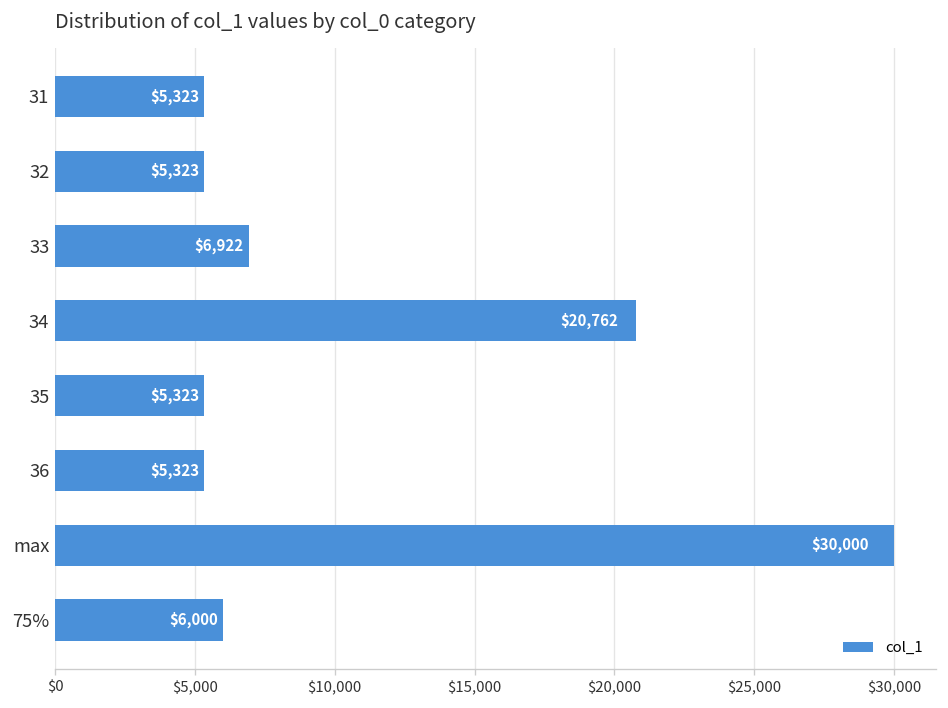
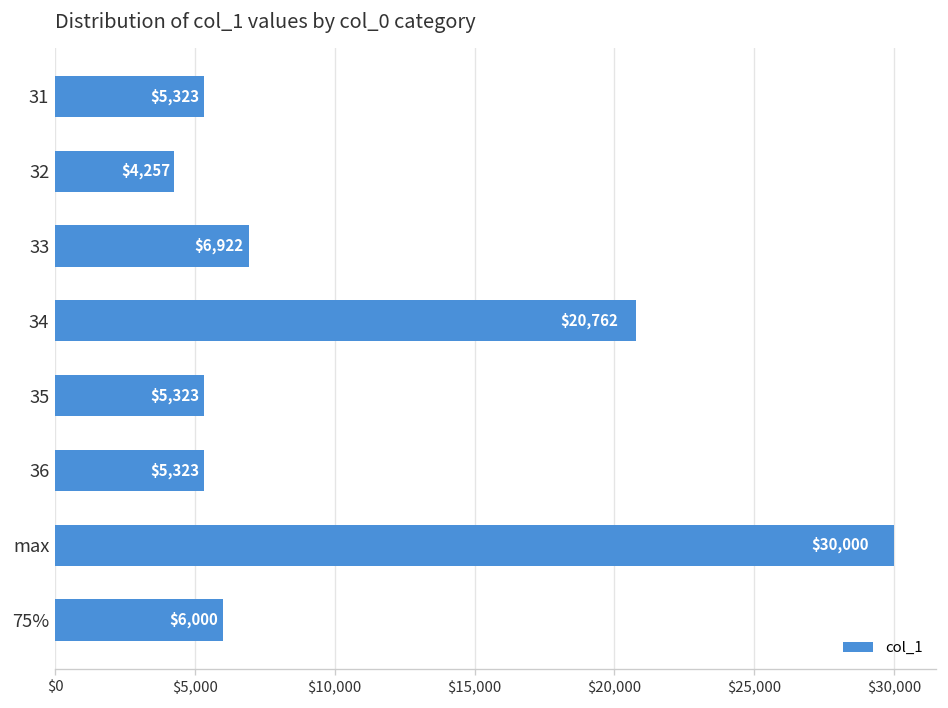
32: $5,323 -> $4,257
